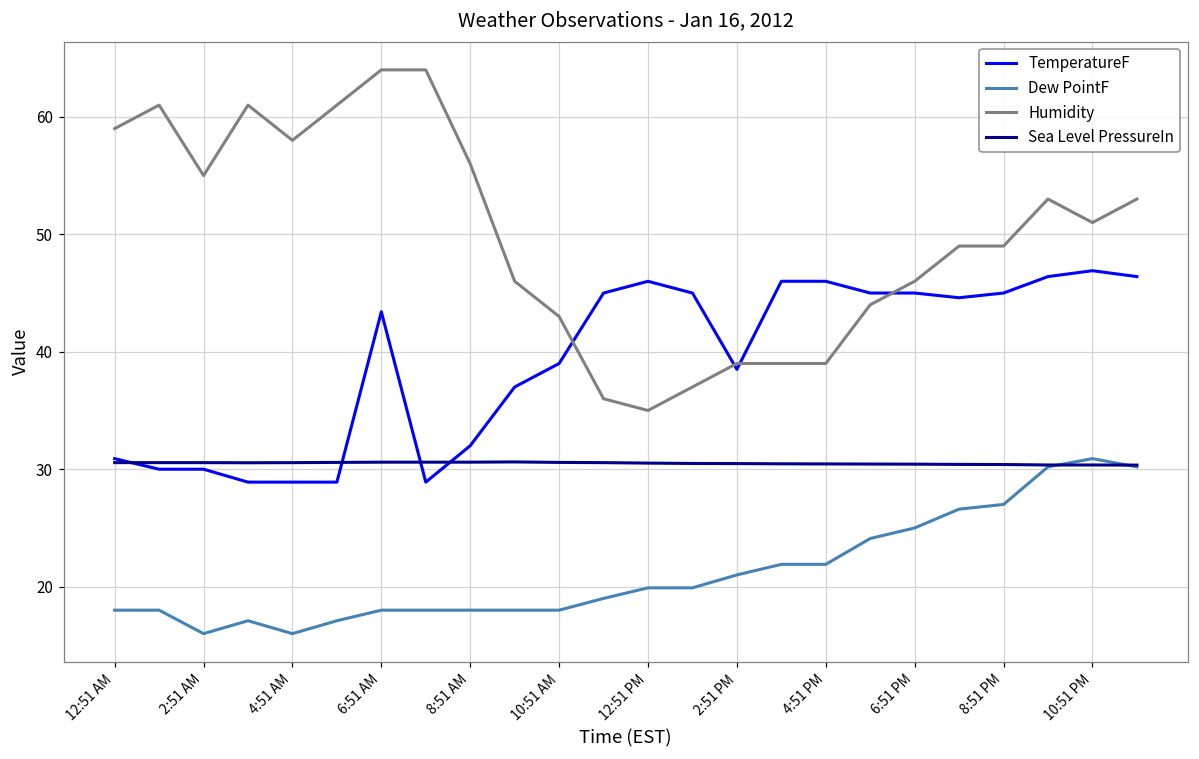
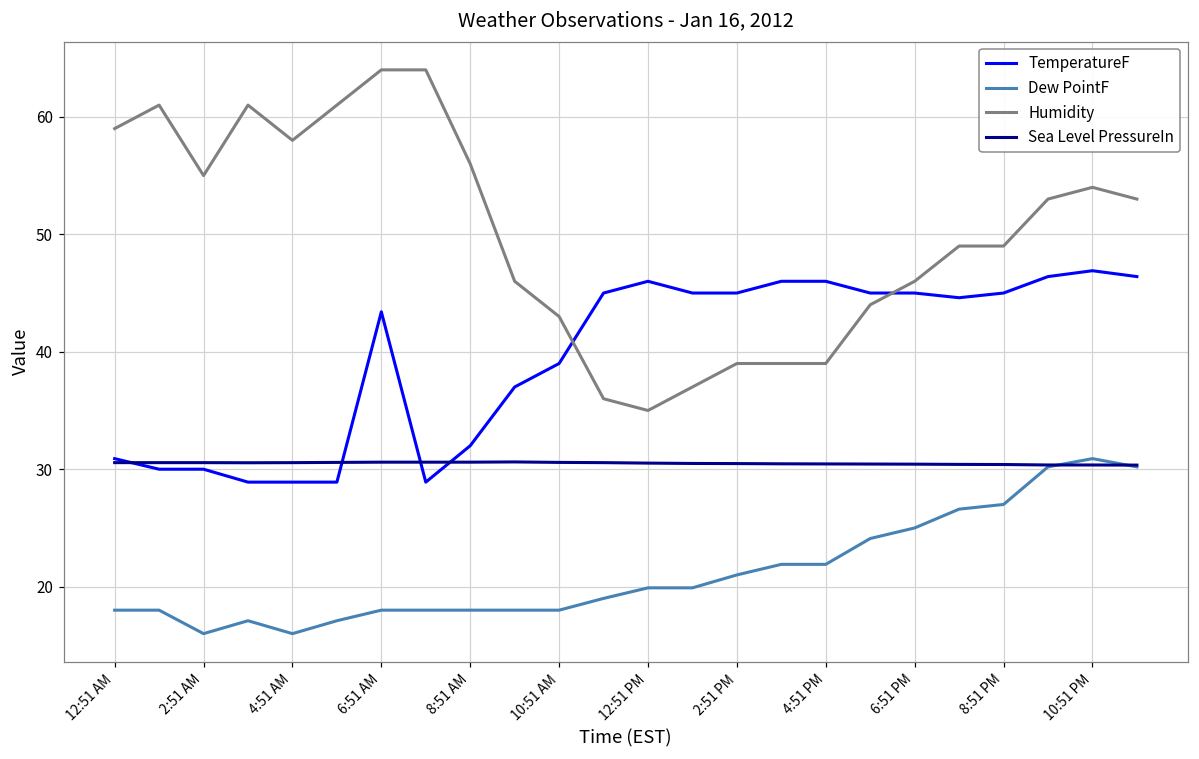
TemperatureF, 2:51 PM: 38.5 -> 45.0
Humidity, 10:51 PM: 51 -> 54
